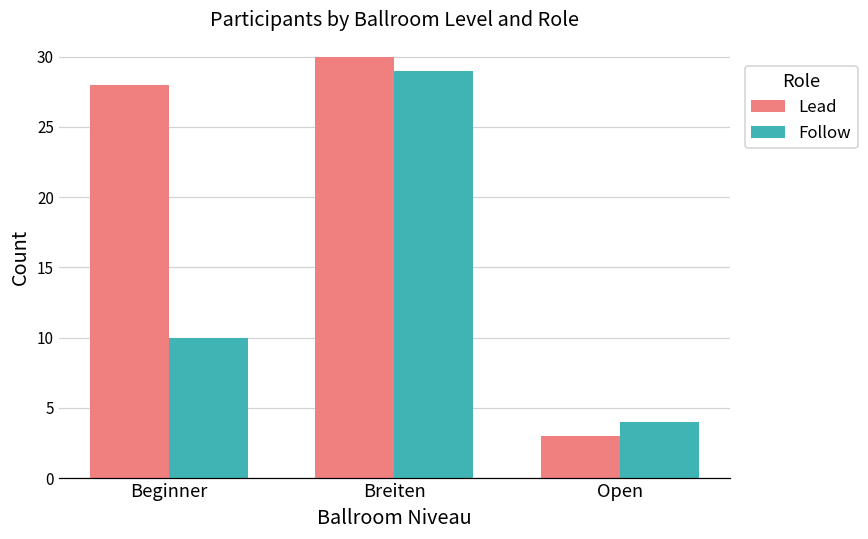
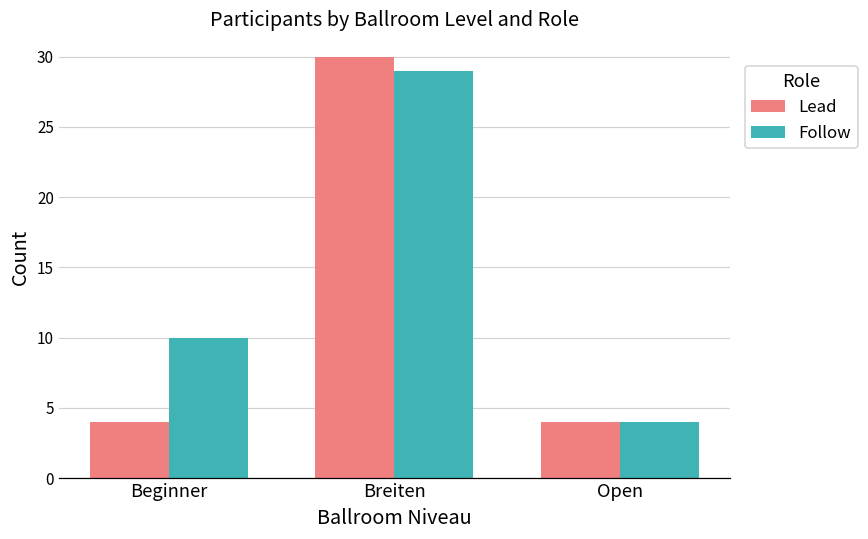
Lead, Beginner: 28 -> 4
Lead, Open: 3 -> 4
